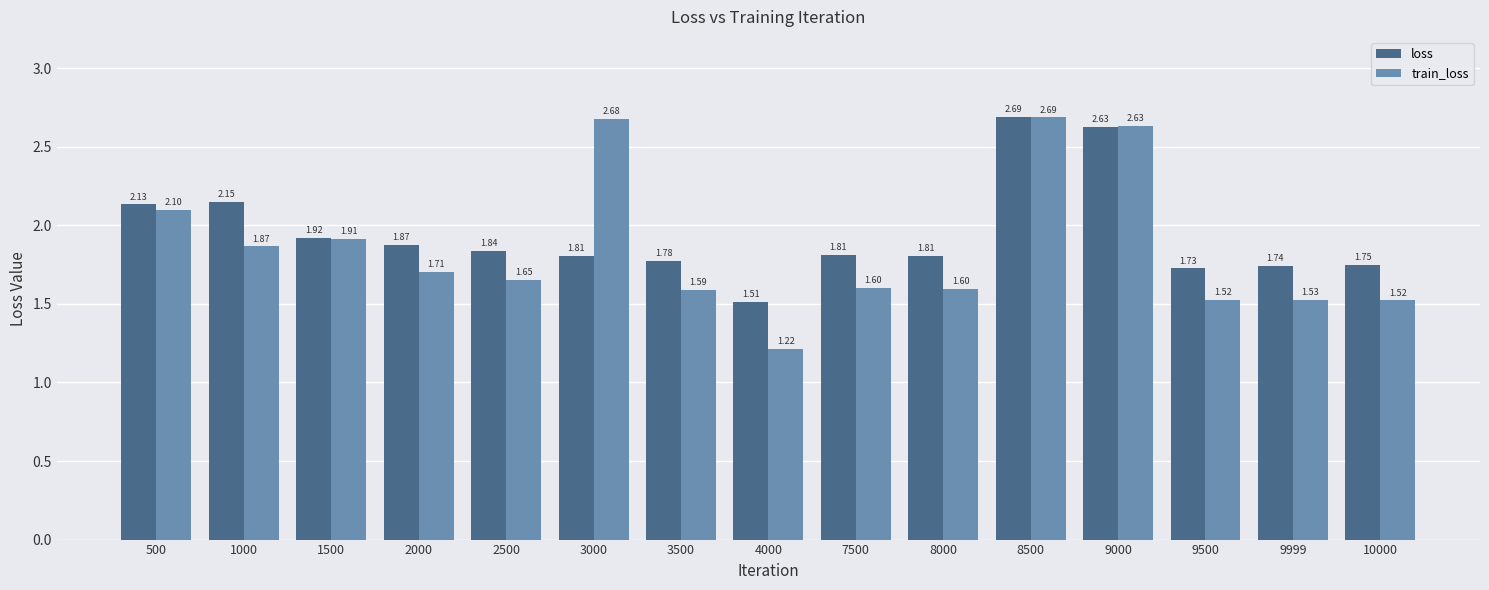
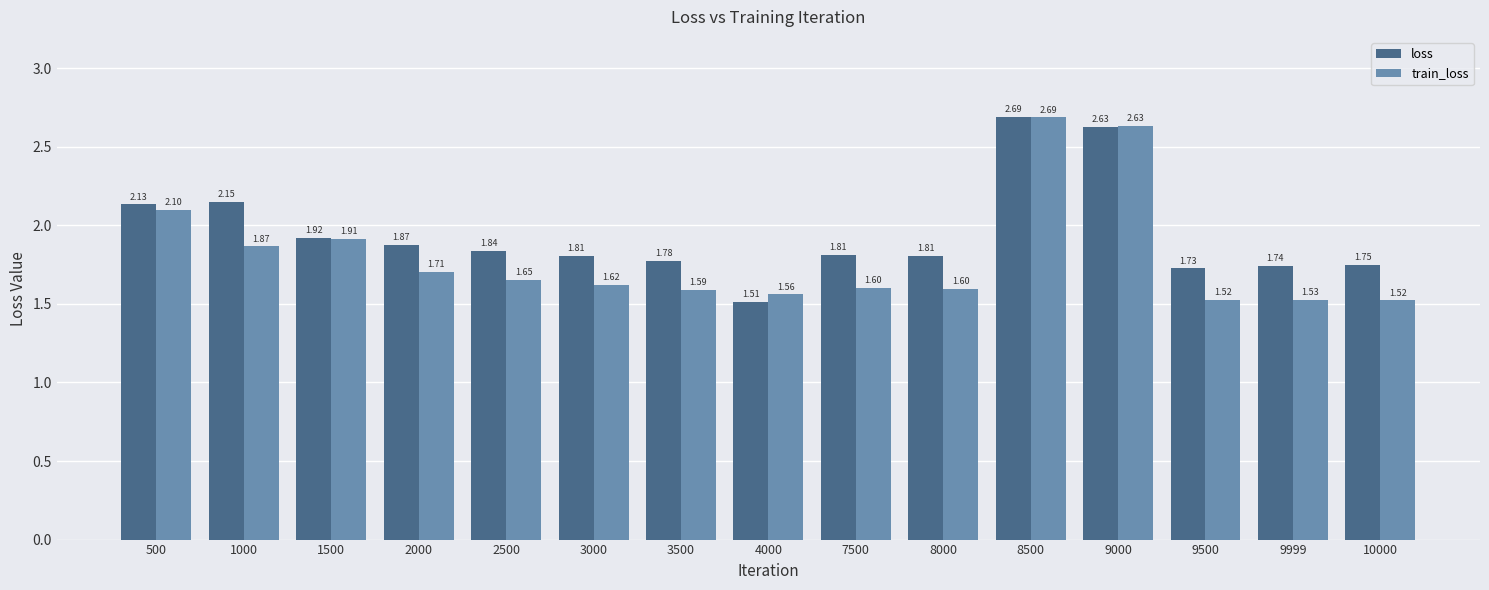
train_loss, 3000: 2.68 -> 1.62
train_loss, 4000: 1.22 -> 1.56
